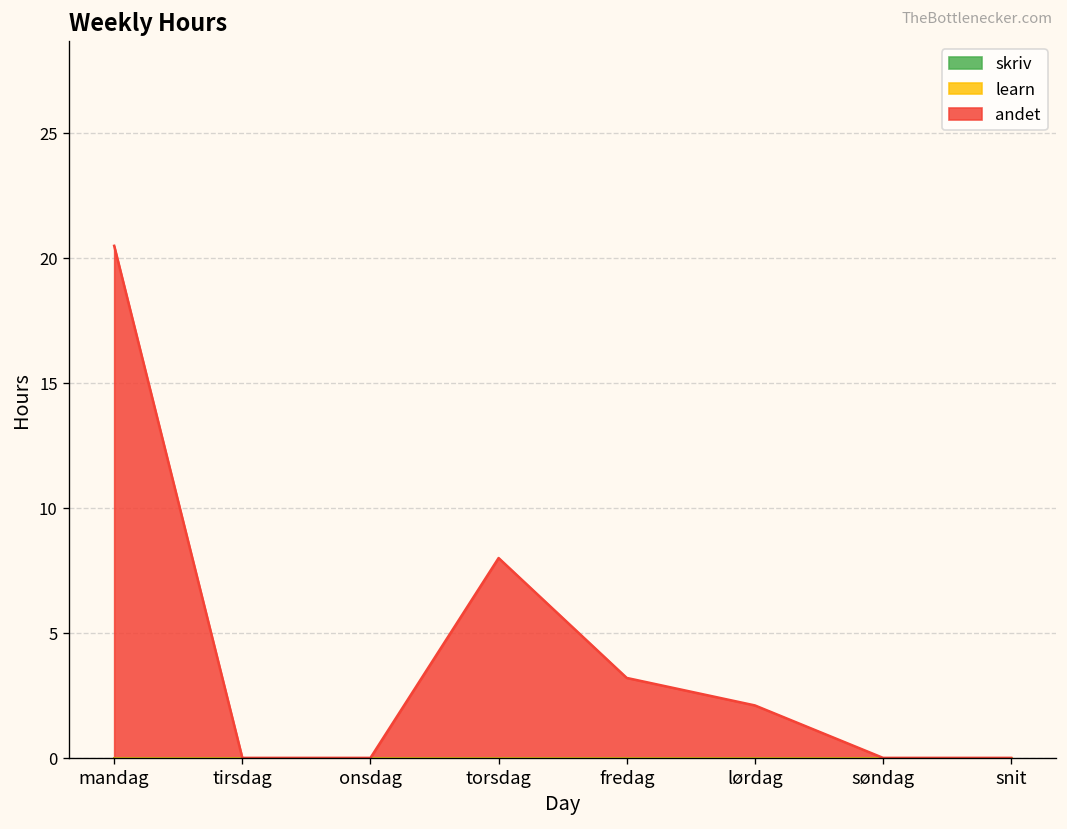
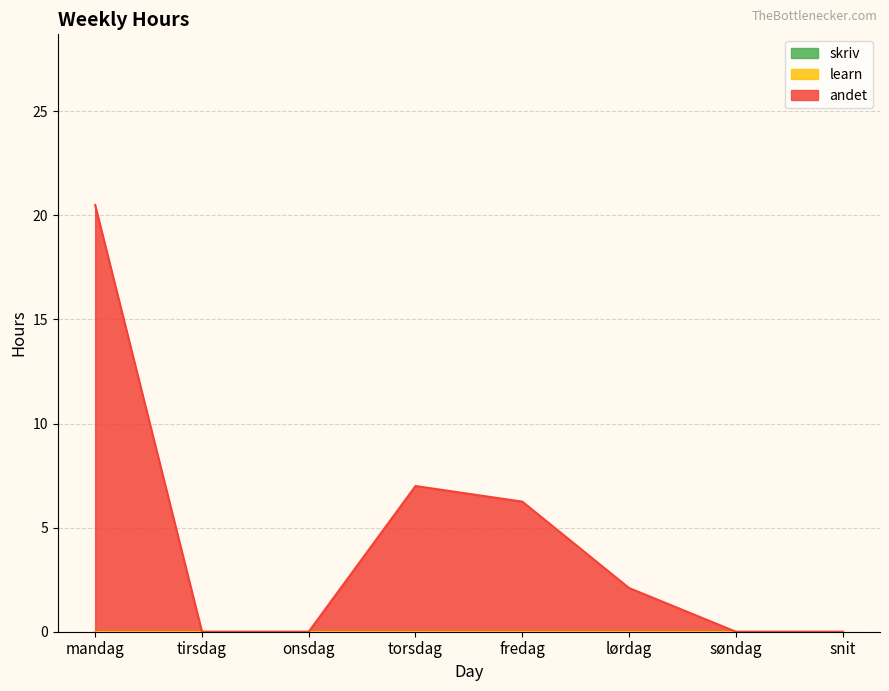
andet, torsdag: 8 -> 7
andet, fredag: 3.2 -> 6.3
